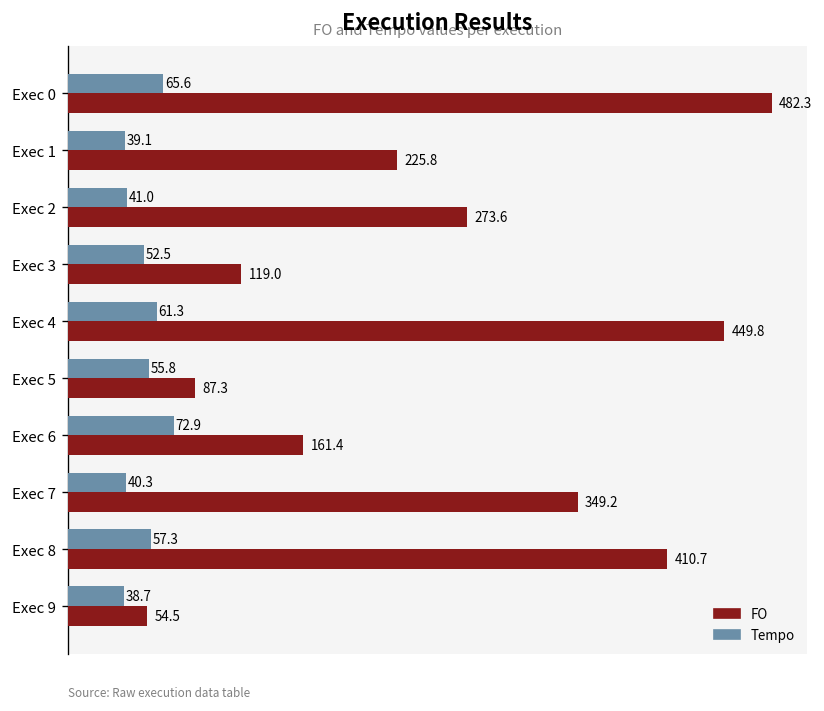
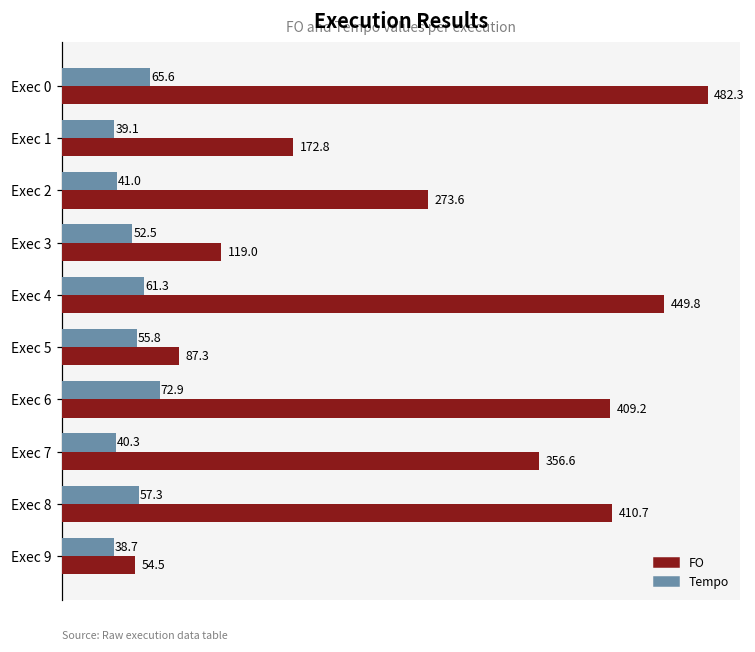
FO, Exec 1: 225.8 -> 172.8
FO, Exec 6: 161.4 -> 409.2
FO, Exec 7: 349.2 -> 356.6
